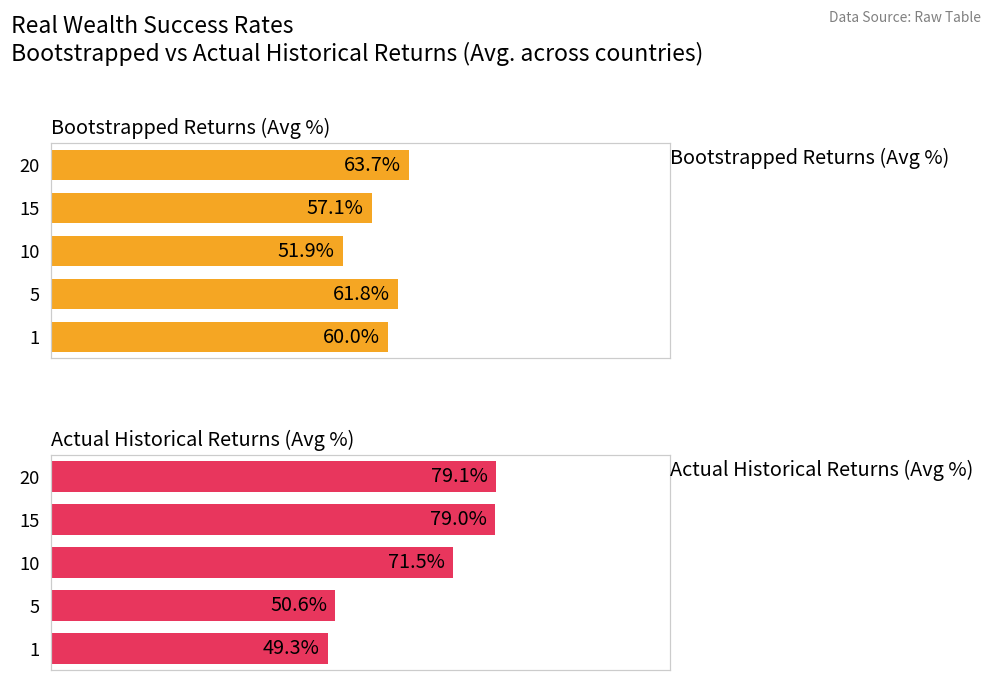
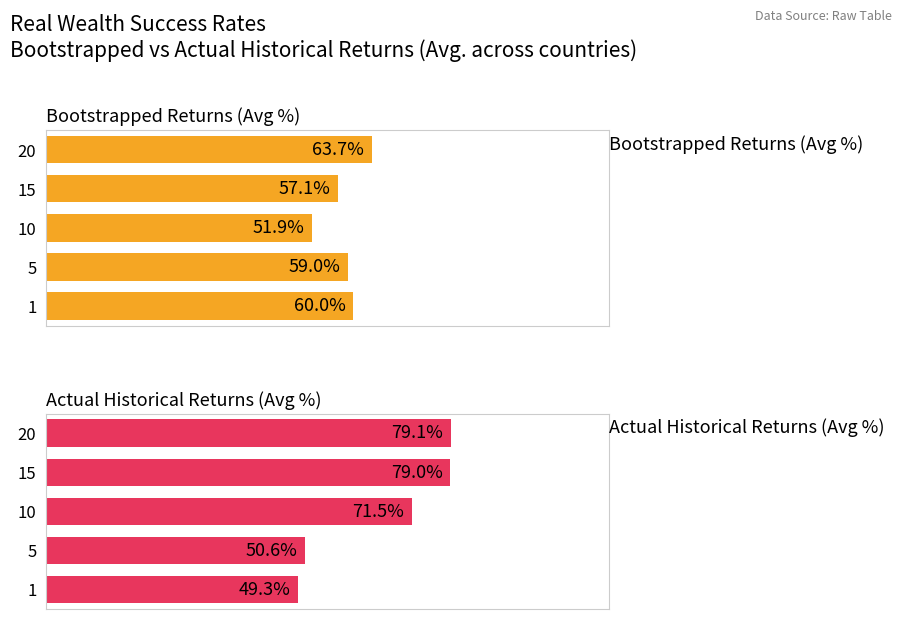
Bootstrapped Returns (Avg %), 5: 61.8% -> 59.0%
